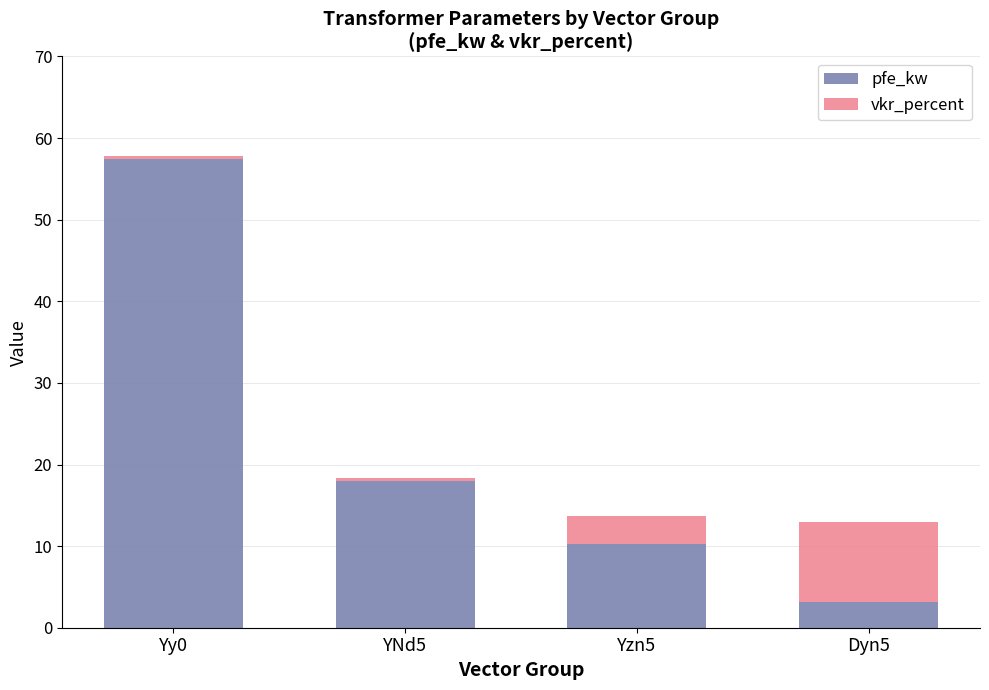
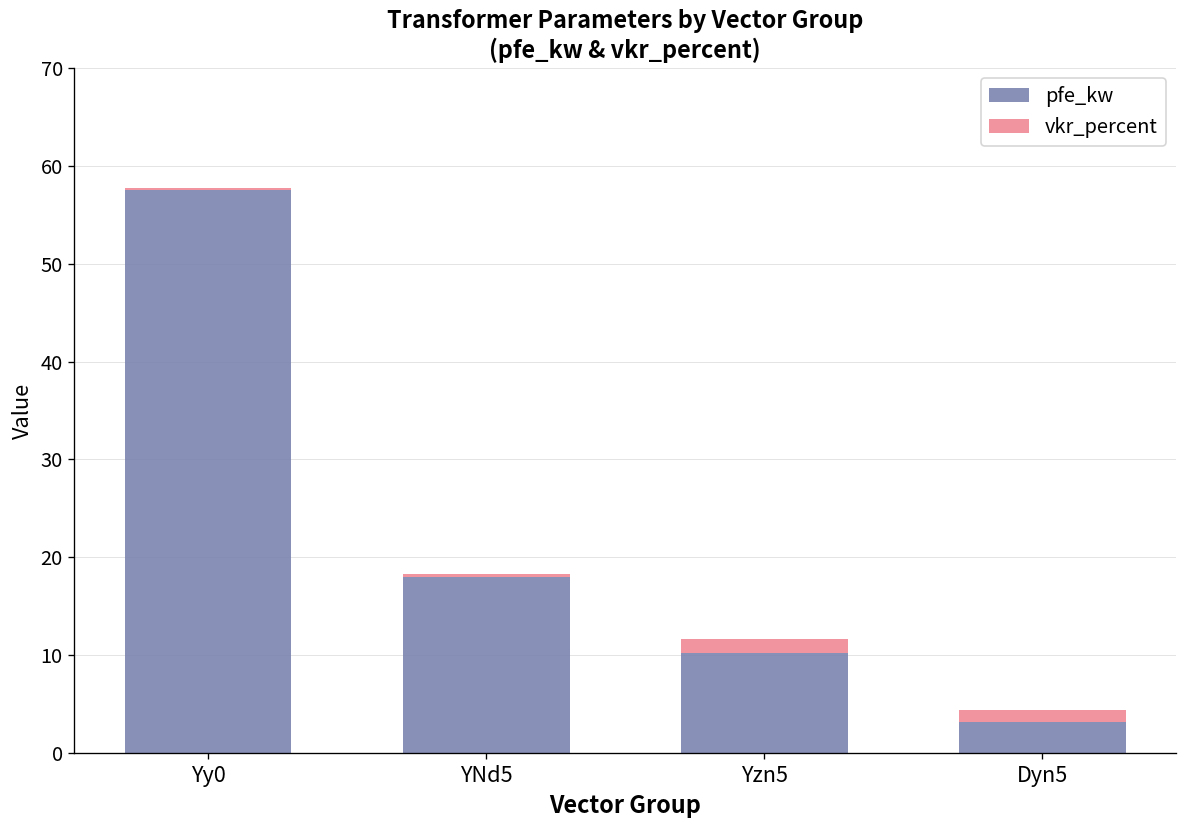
vkr_percent, Yzn5: 3 -> 1
vkr_percent, Dyn5: 10 -> 1
